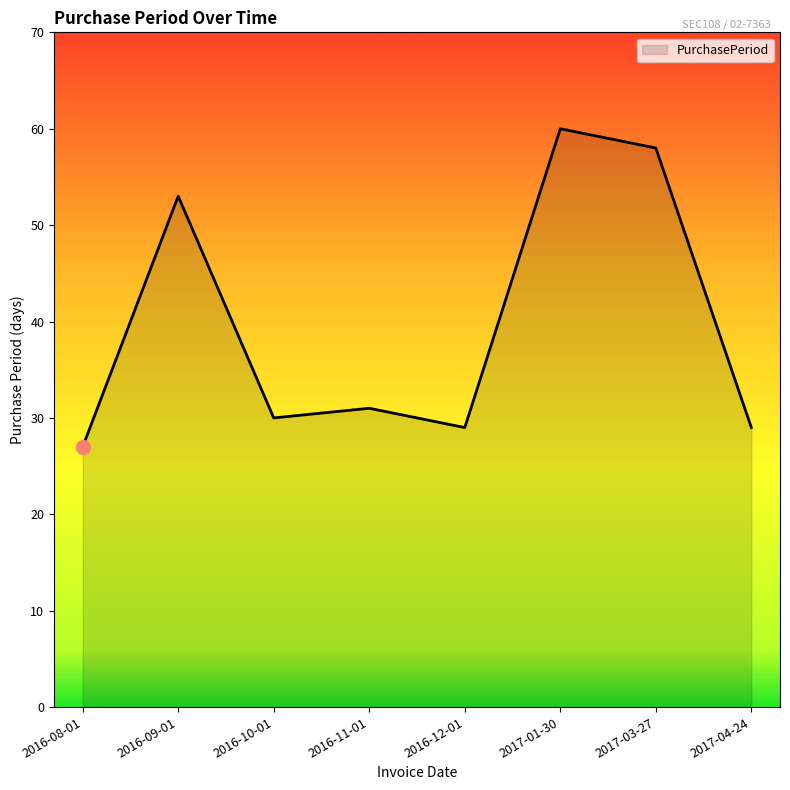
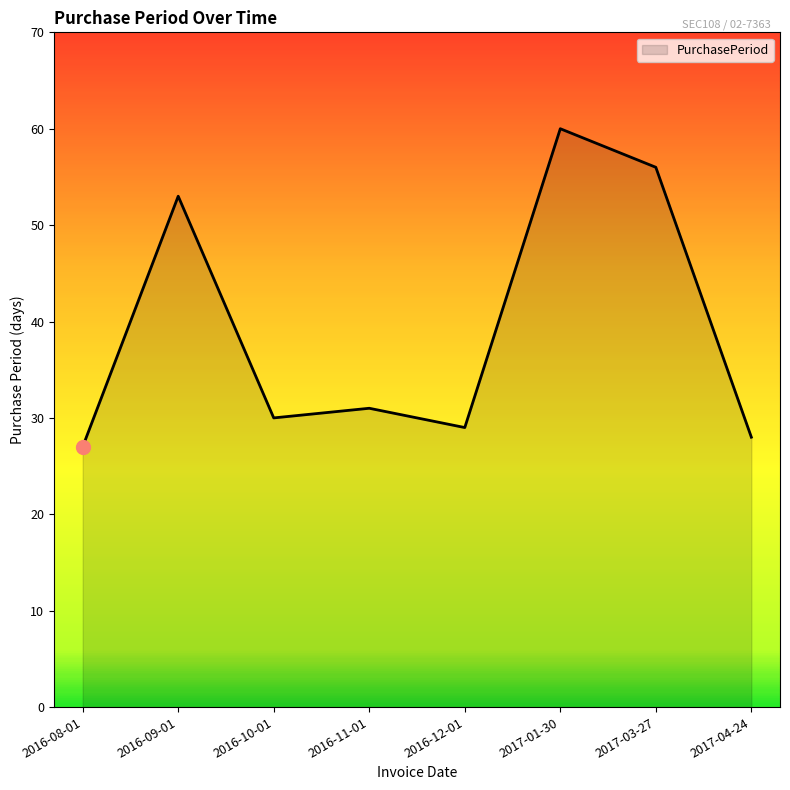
PurchasePeriod, 2017-03-27: 58 -> 56
PurchasePeriod, 2017-04-24: 29 -> 28
